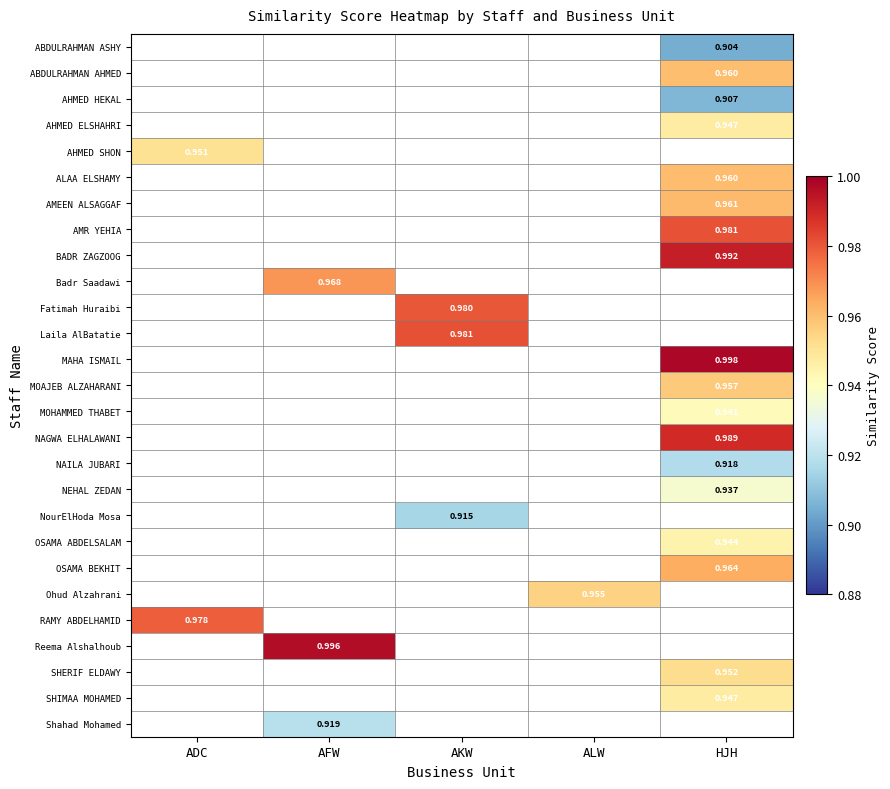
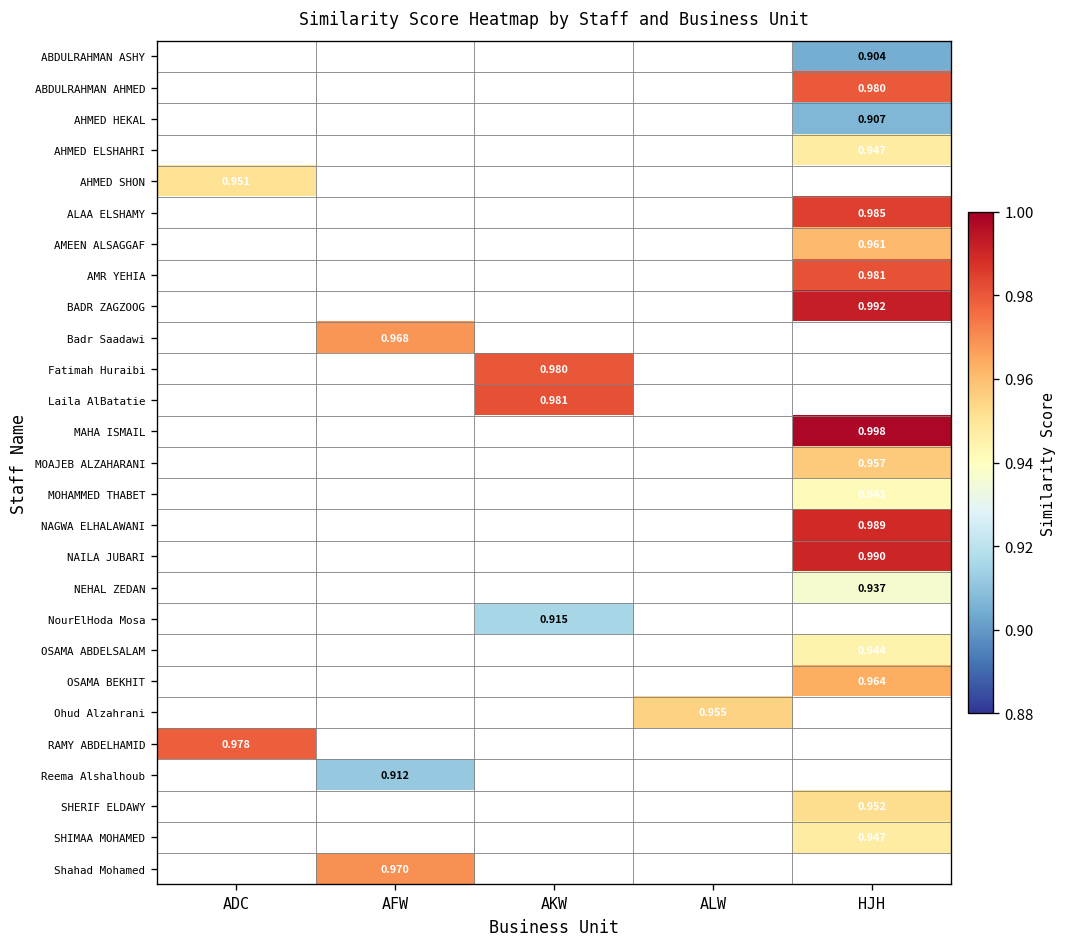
ABDULRAHMAN AHMED, HJH: 0.960 -> 0.980
ALAA ELSHAMY, HJH: 0.960 -> 0.985
NAILA JUBARI, HJH: 0.918 -> 0.990
Reema Alshalhoub, AFW: 0.996 -> 0.912
Shahad Mohamed, AFW: 0.919 -> 0.970
